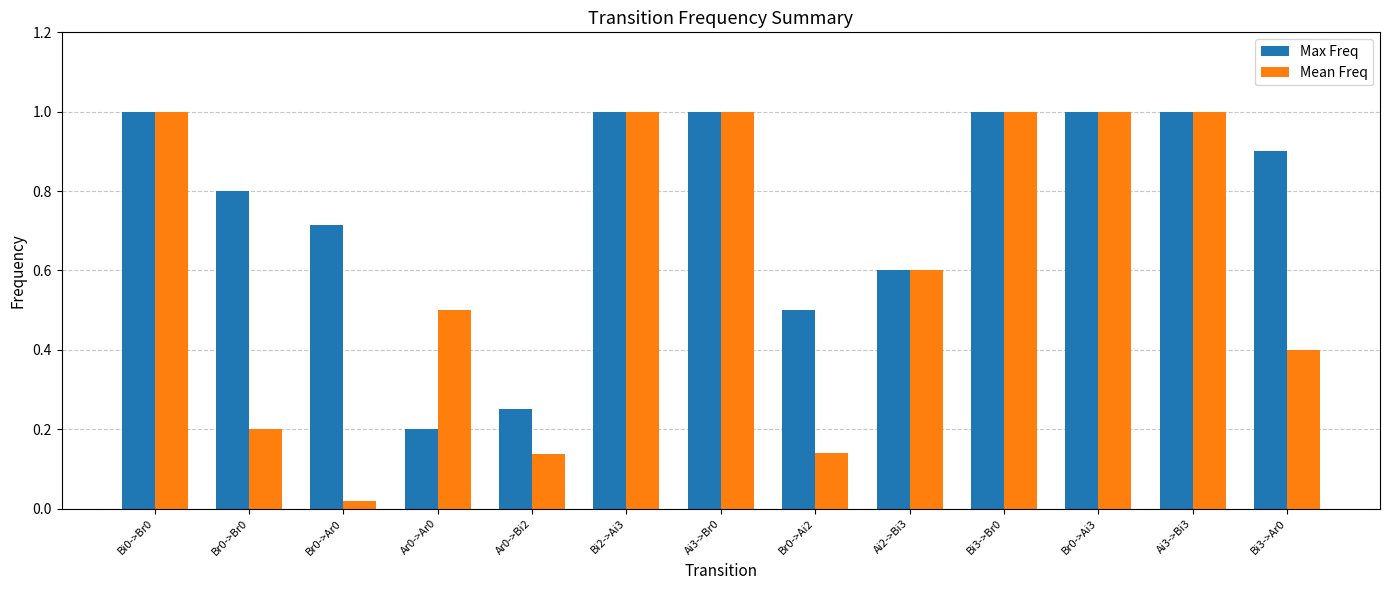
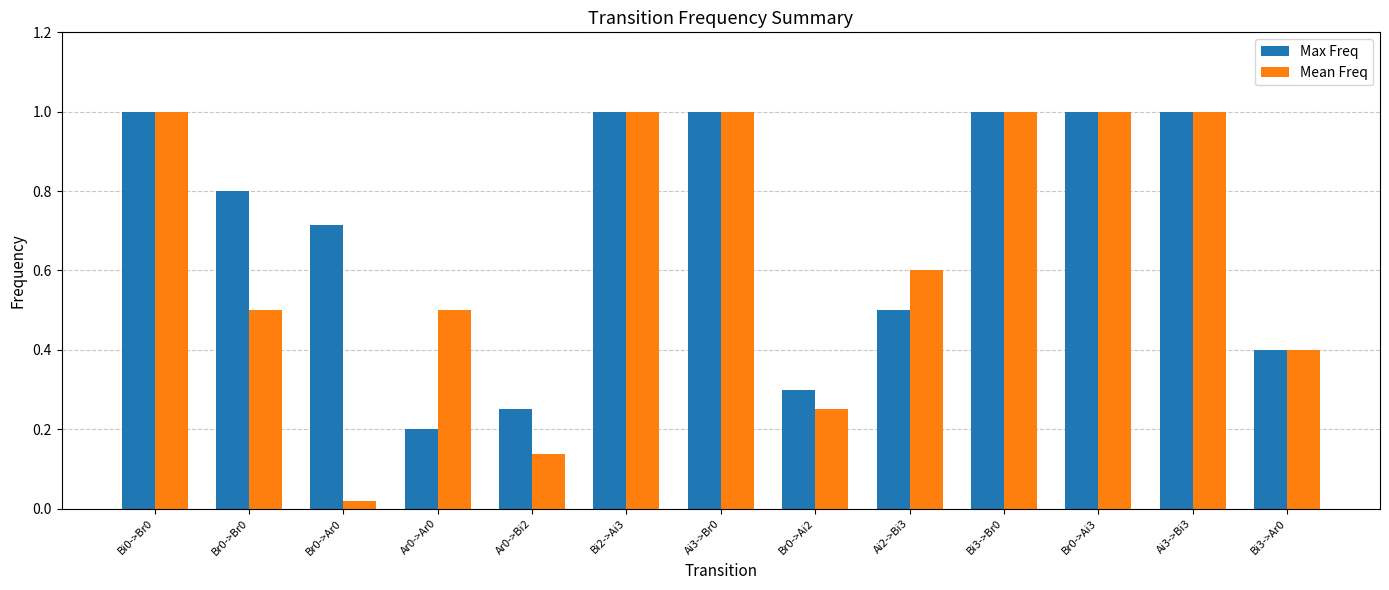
Mean Freq, Br0->Br0: 0.2 -> 0.5
Max Freq, Br0->Ai2: 0.5 -> 0.3
Mean Freq, Br0->Ai2: 0.14 -> 0.25
Max Freq, Ai2->Bi3: 0.6 -> 0.5
Max Freq, Bi3->Ar0: 0.9 -> 0.4
